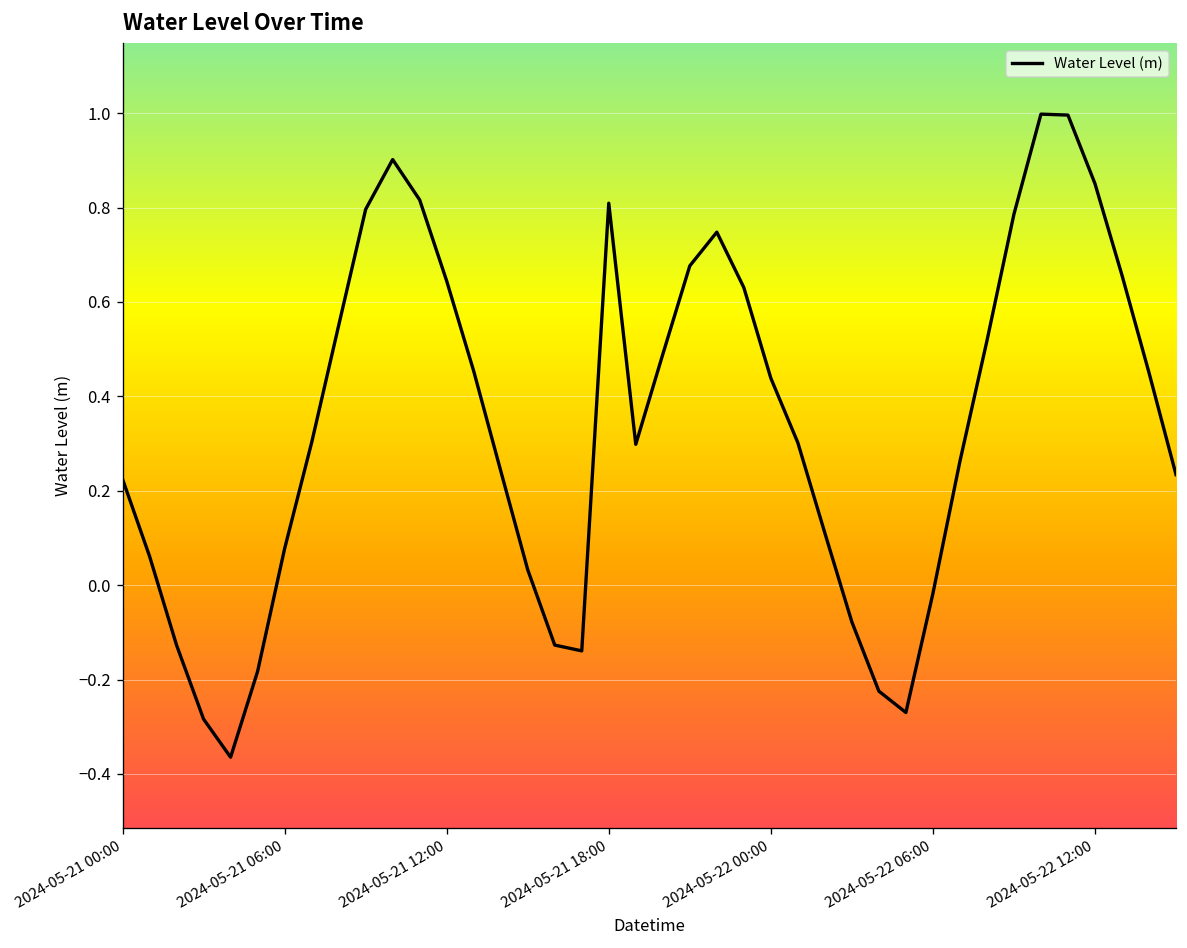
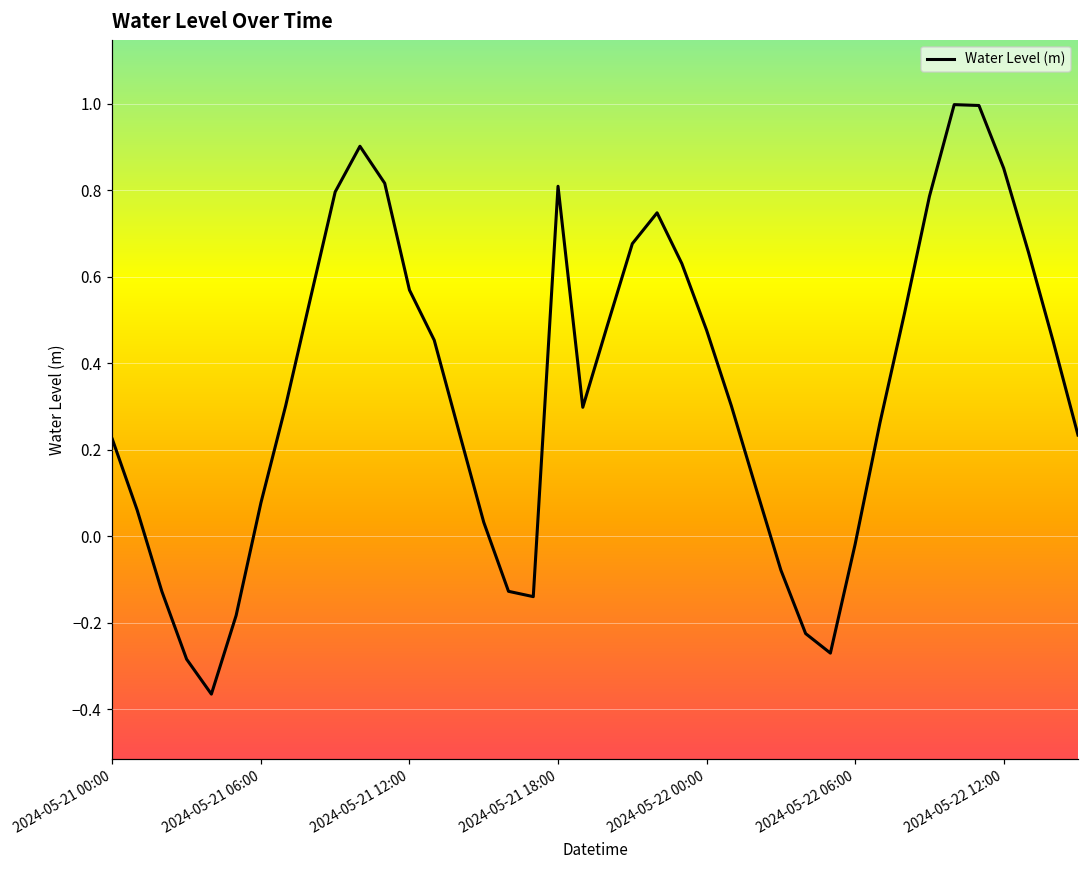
2024-05-21 12:00: 0.64 -> 0.57
2024-05-22 00:00: 0.44 -> 0.48
